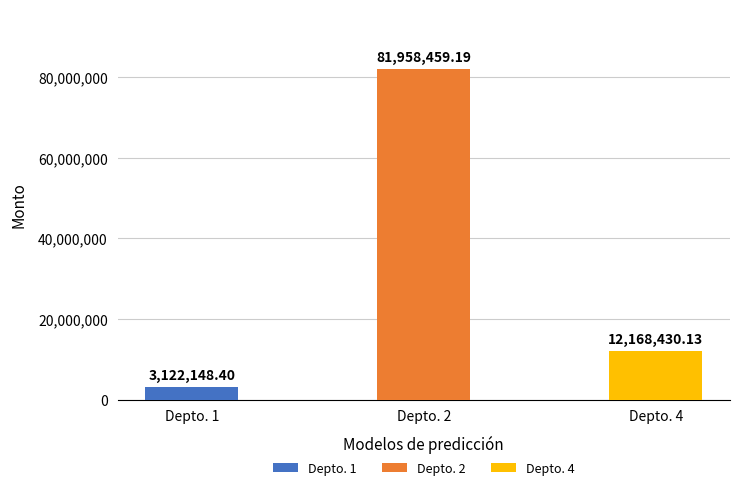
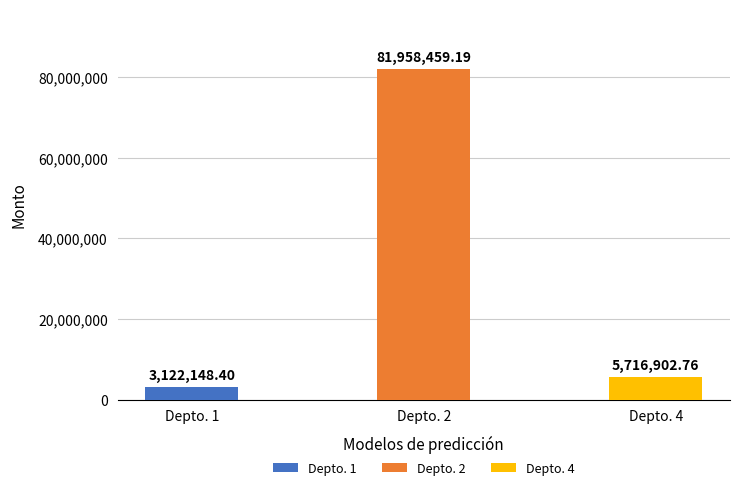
Depto. 4: 12,168,430.13 -> 5,716,902.76
